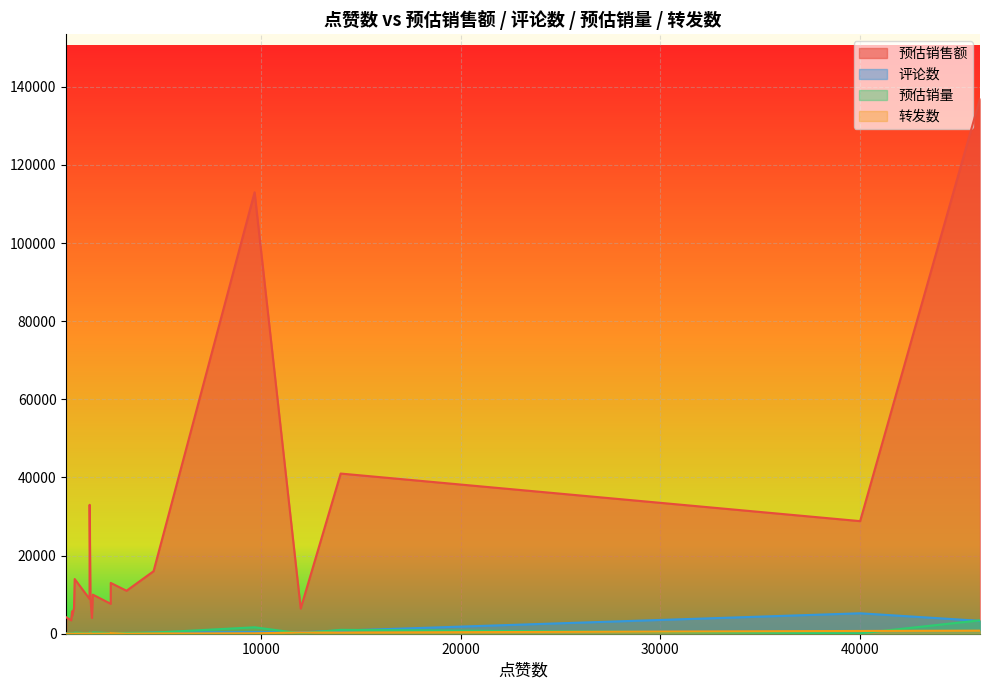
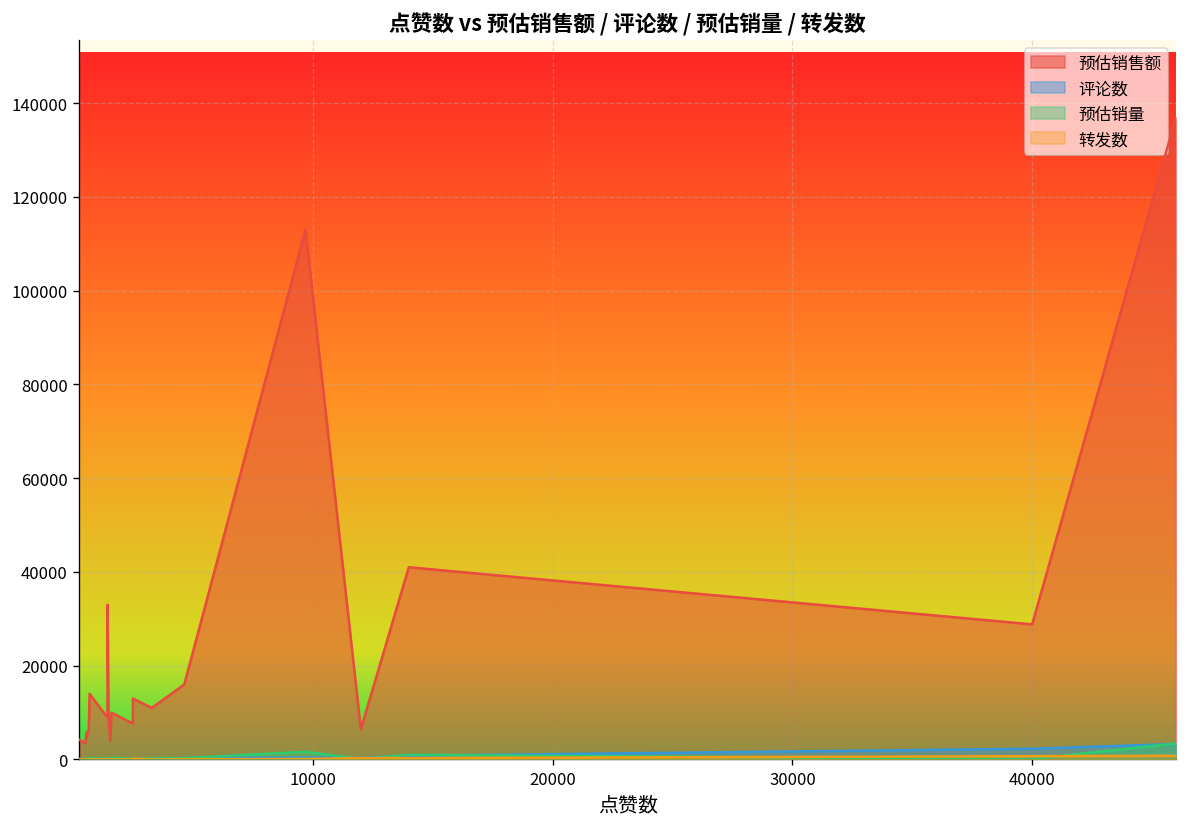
评论数, 40000: 5000 -> 2000
